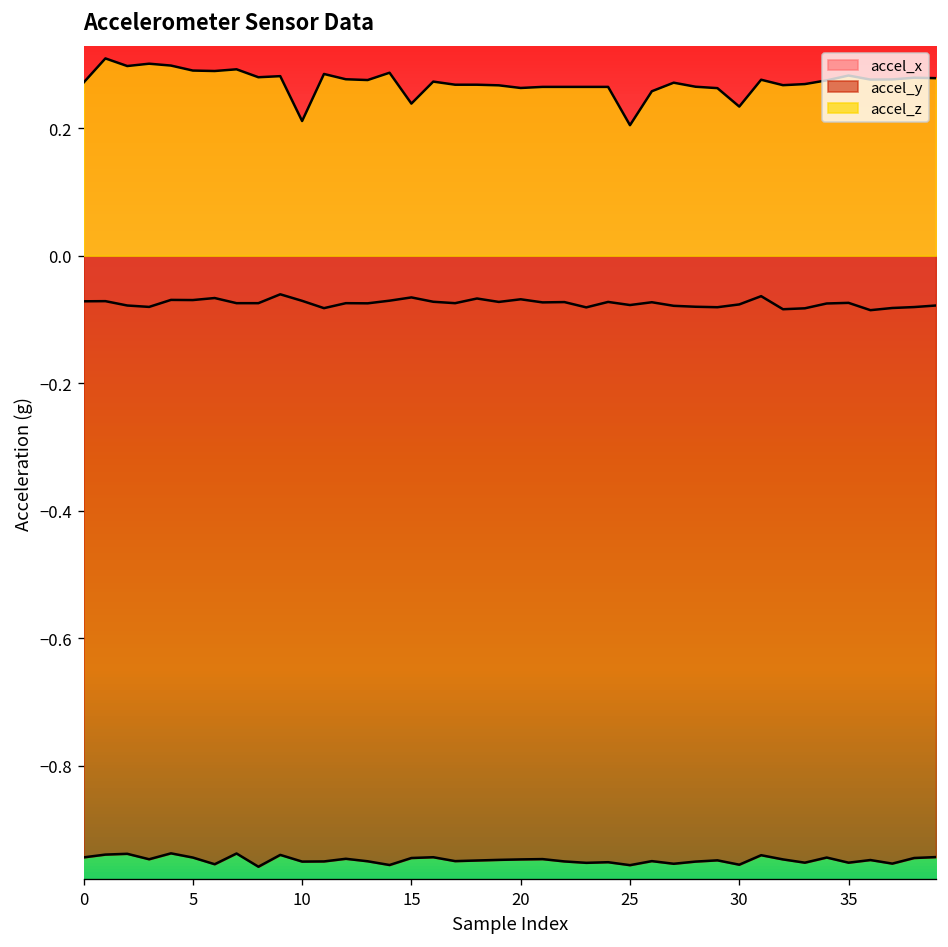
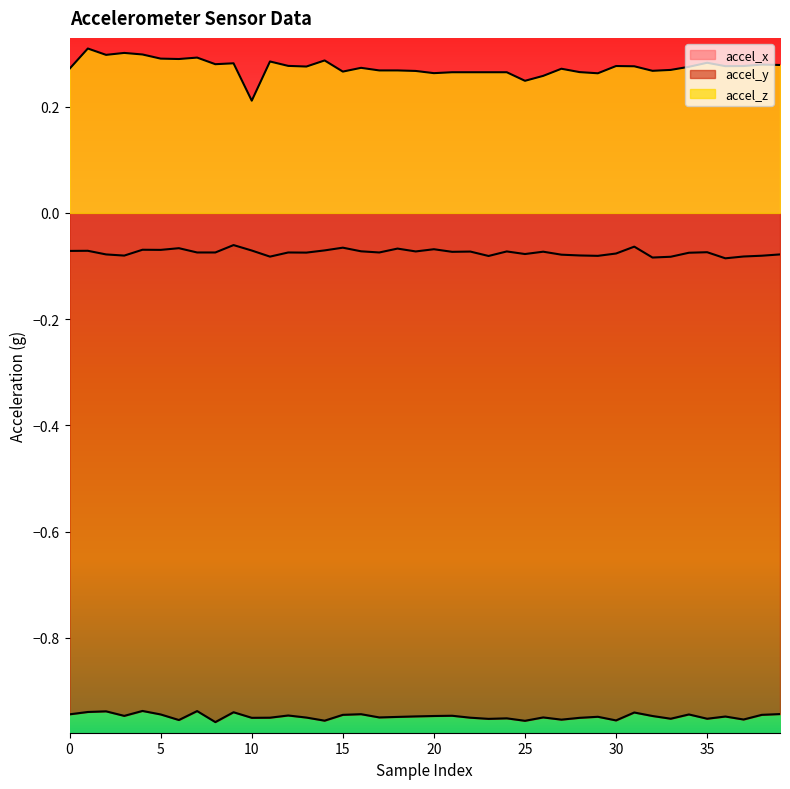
accel_z, 15: 0.24 -> 0.27
accel_z, 25: 0.20 -> 0.25
accel_z, 30: 0.23 -> 0.28
